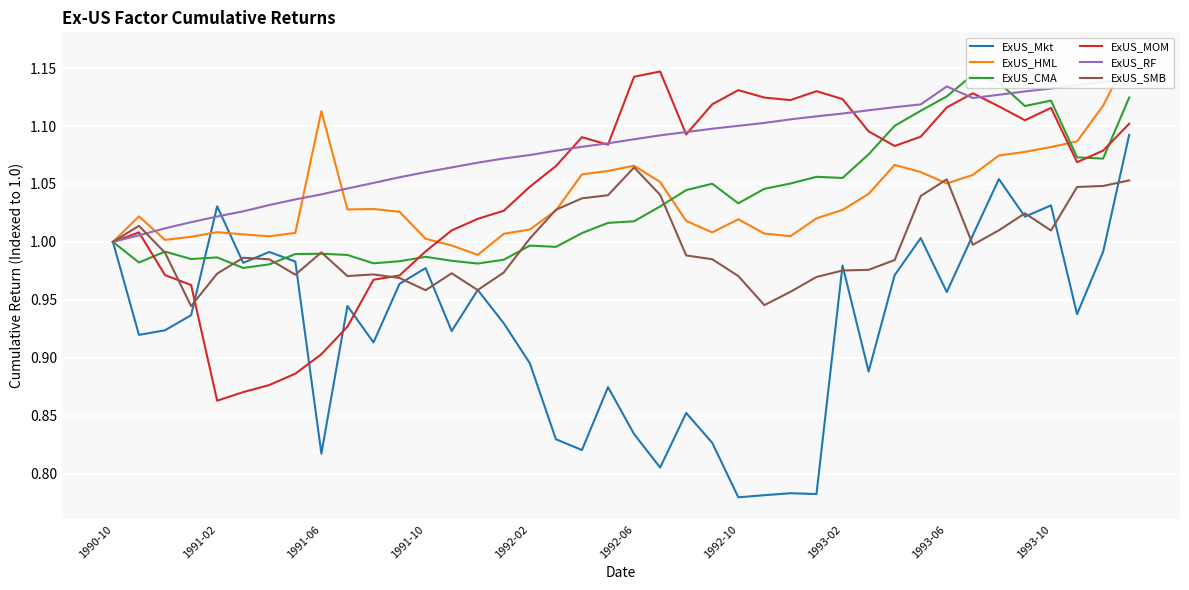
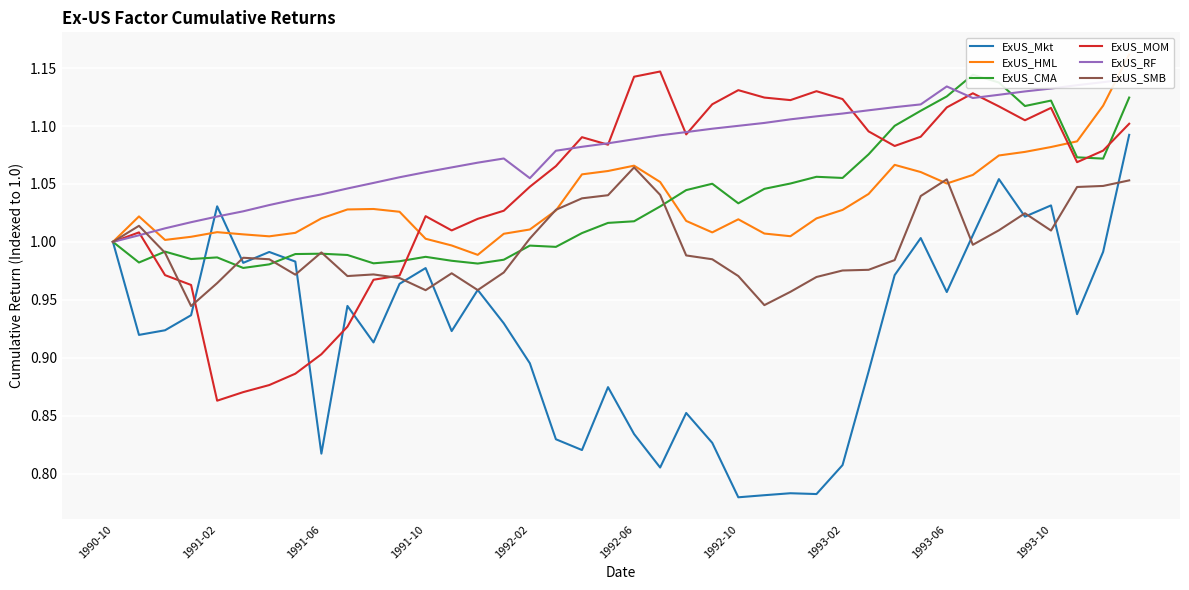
ExUS_SMB, 1991-02: 0.973 -> 0.964
ExUS_HML, 1991-06: 1.113 -> 1.020
ExUS_MOM, 1991-10: 0.992 -> 1.022
ExUS_RF, 1992-02: 1.075 -> 1.055
ExUS_Mkt, 1993-02: 0.980 -> 0.807
